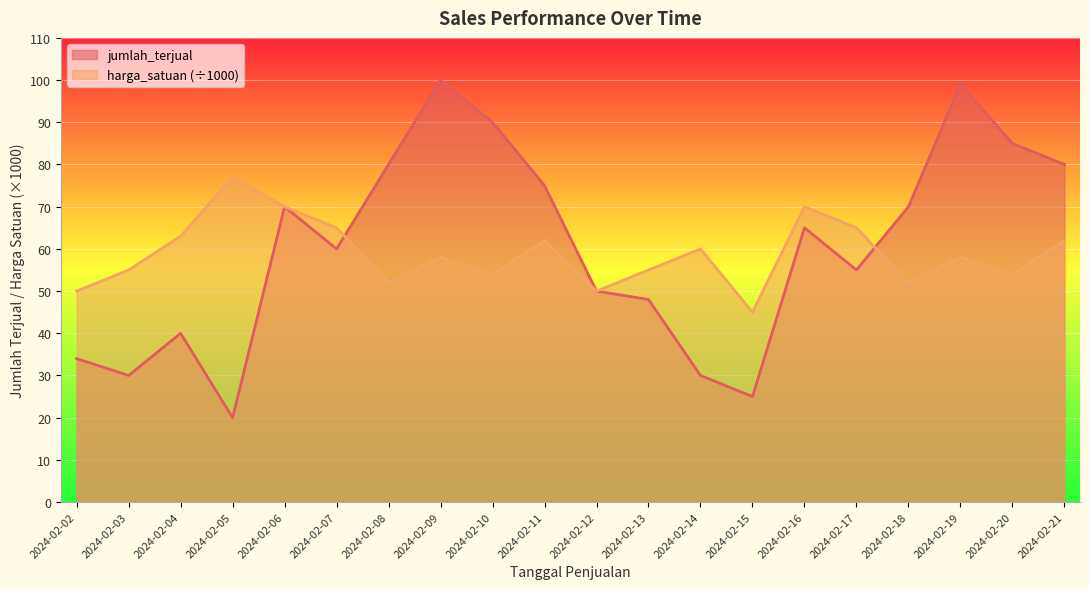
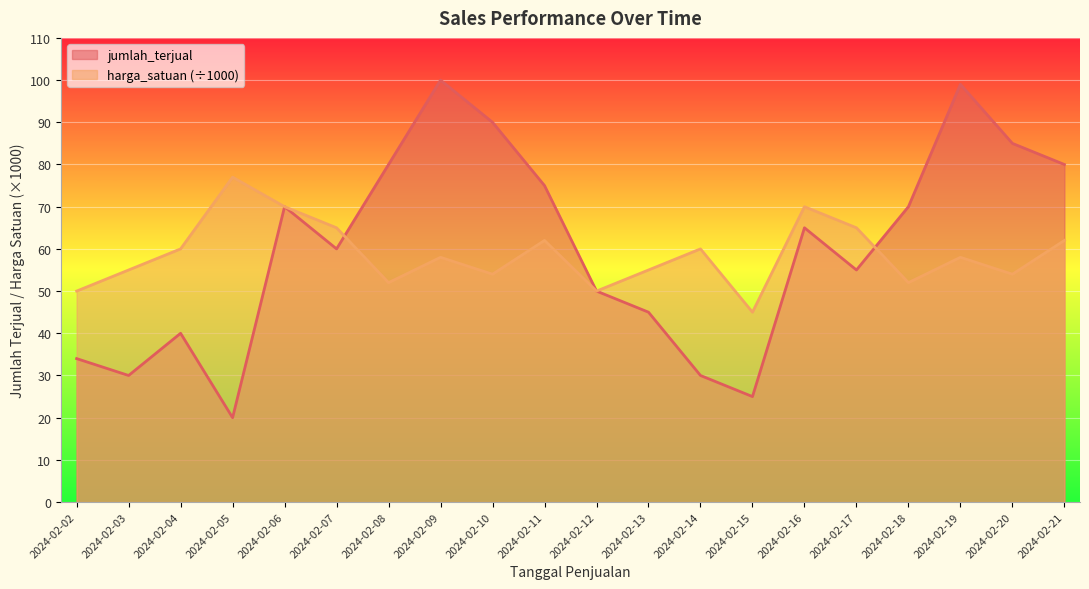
harga_satuan (÷1000), 2024-02-04: 63 -> 60
jumlah_terjual, 2024-02-13: 48 -> 45
